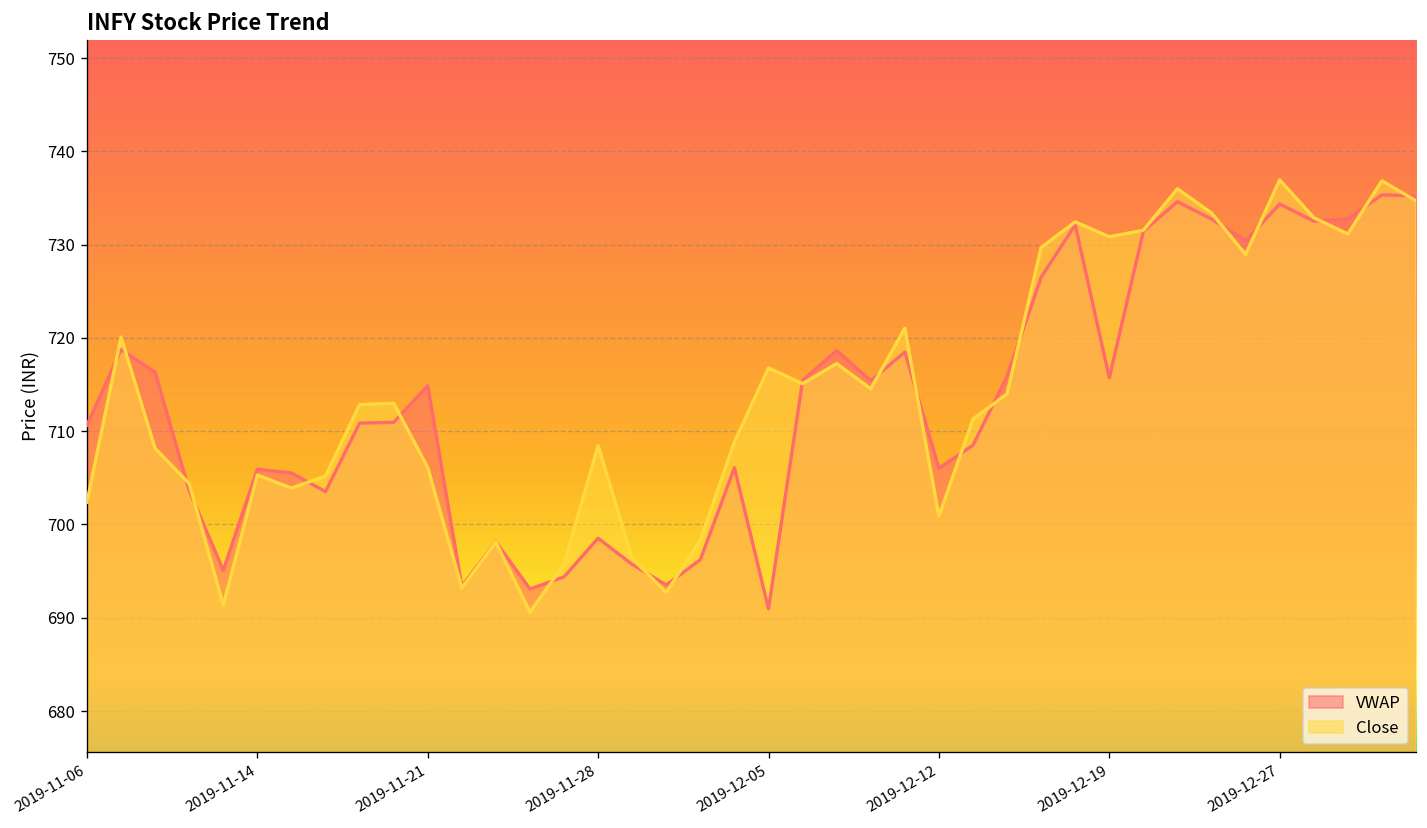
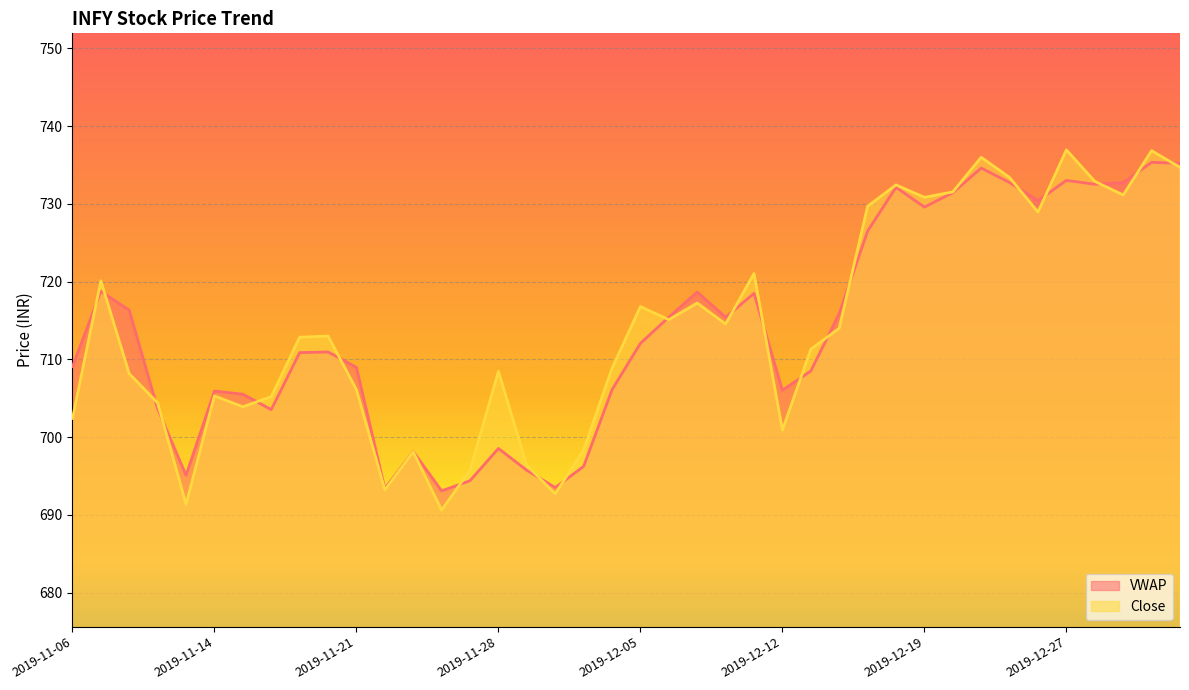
VWAP, 2019-11-06: 711 -> 709
VWAP, 2019-11-21: 715 -> 709
VWAP, 2019-12-05: 691 -> 712
VWAP, 2019-12-19: 716 -> 730
VWAP, 2019-12-27: 734 -> 733
